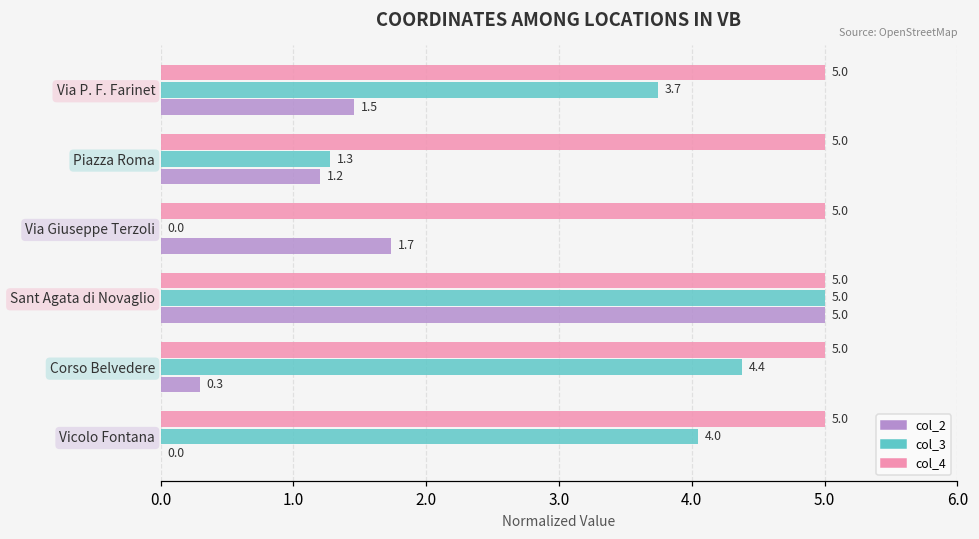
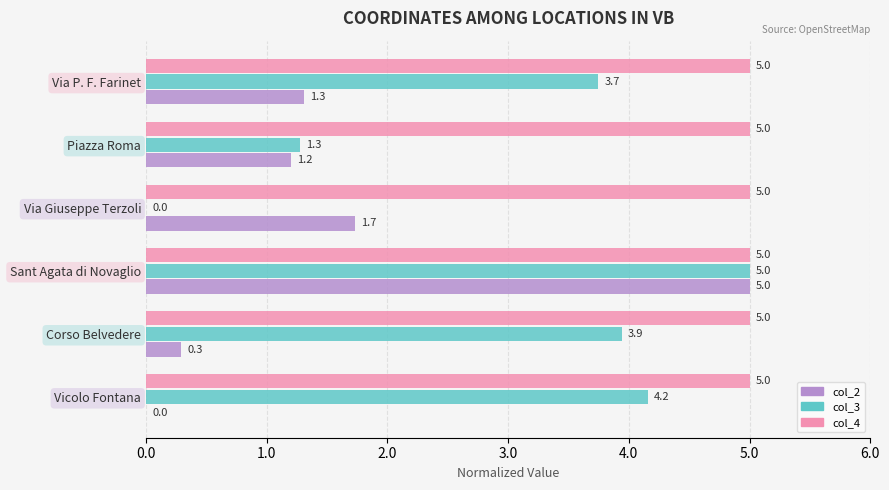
col_2, Via P. F. Farinet: 1.5 -> 1.3
col_3, Corso Belvedere: 4.4 -> 3.9
col_3, Vicolo Fontana: 4.0 -> 4.2
